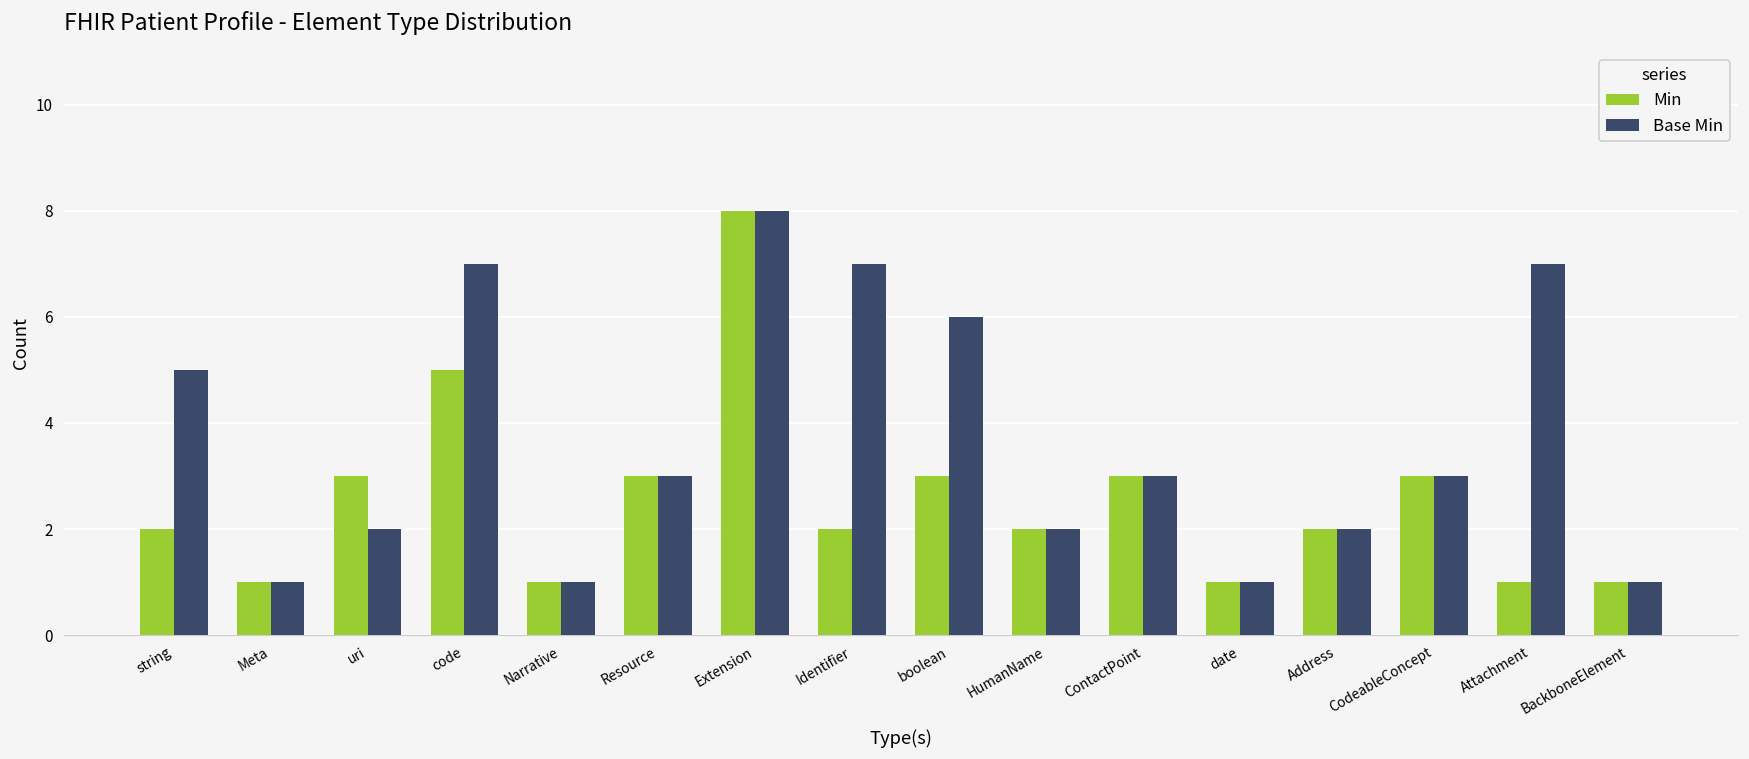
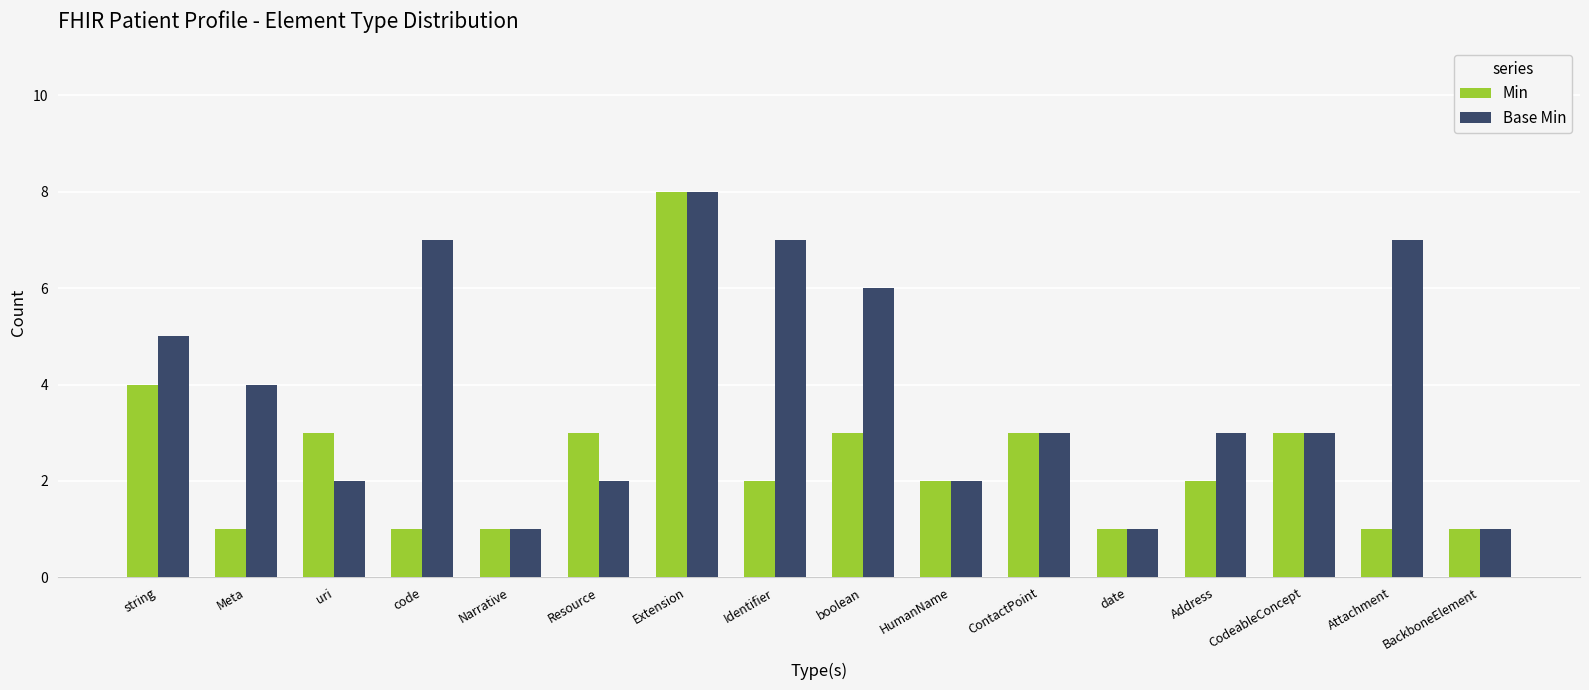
Min, string: 2 -> 4
Base Min, Meta: 1 -> 4
Min, code: 5 -> 1
Base Min, Resource: 3 -> 2
Base Min, Address: 2 -> 3
